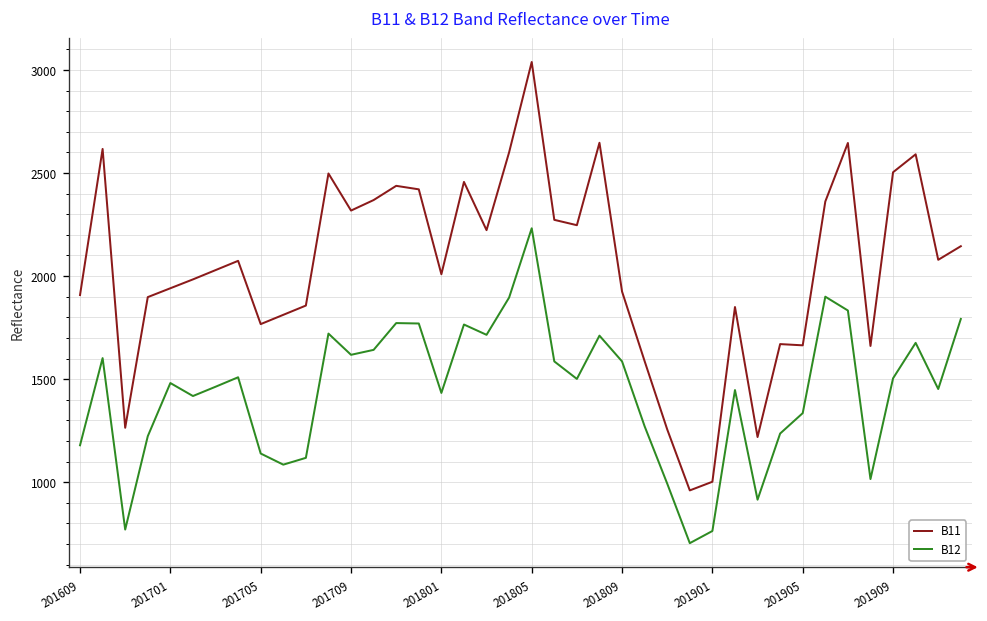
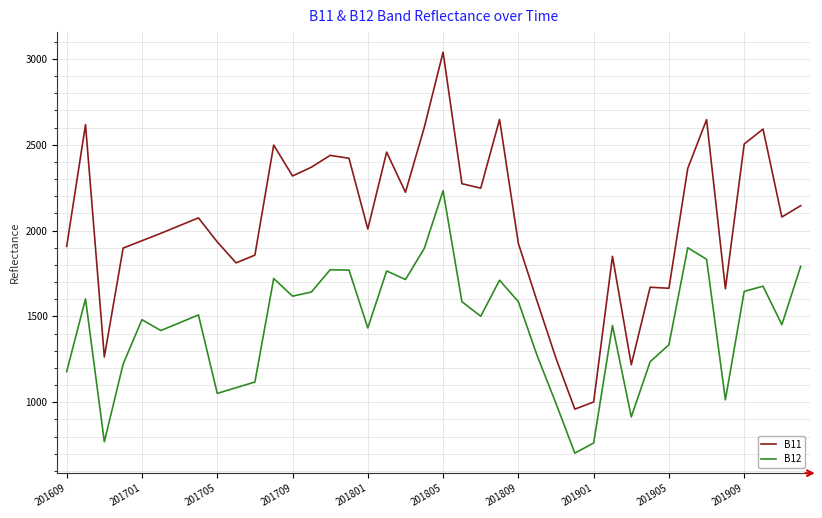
B11, 201705: 1770 -> 1930
B12, 201705: 1140 -> 1050
B12, 201909: 1500 -> 1650
